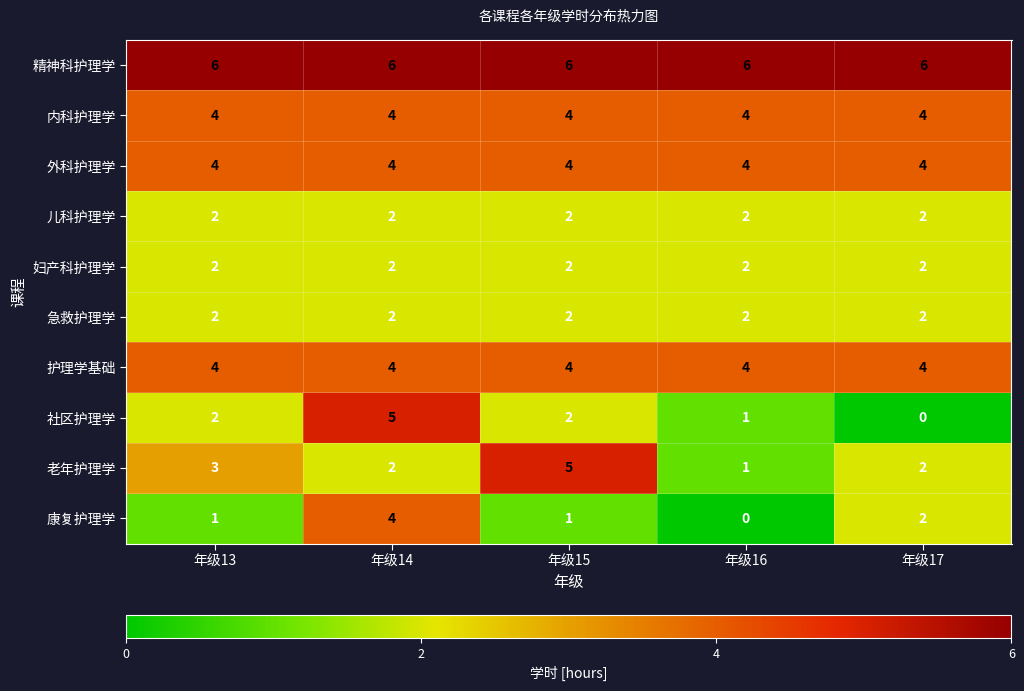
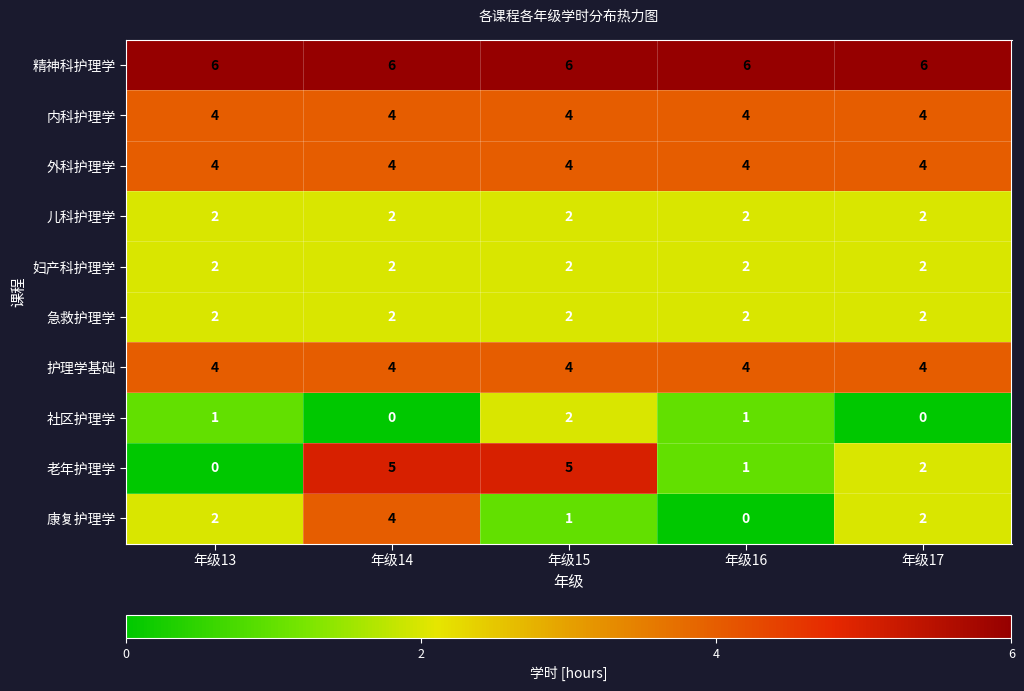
社区护理学, 年级13: 2 -> 1
社区护理学, 年级14: 5 -> 0
老年护理学, 年级13: 3 -> 0
老年护理学, 年级14: 2 -> 5
康复护理学, 年级13: 1 -> 2
